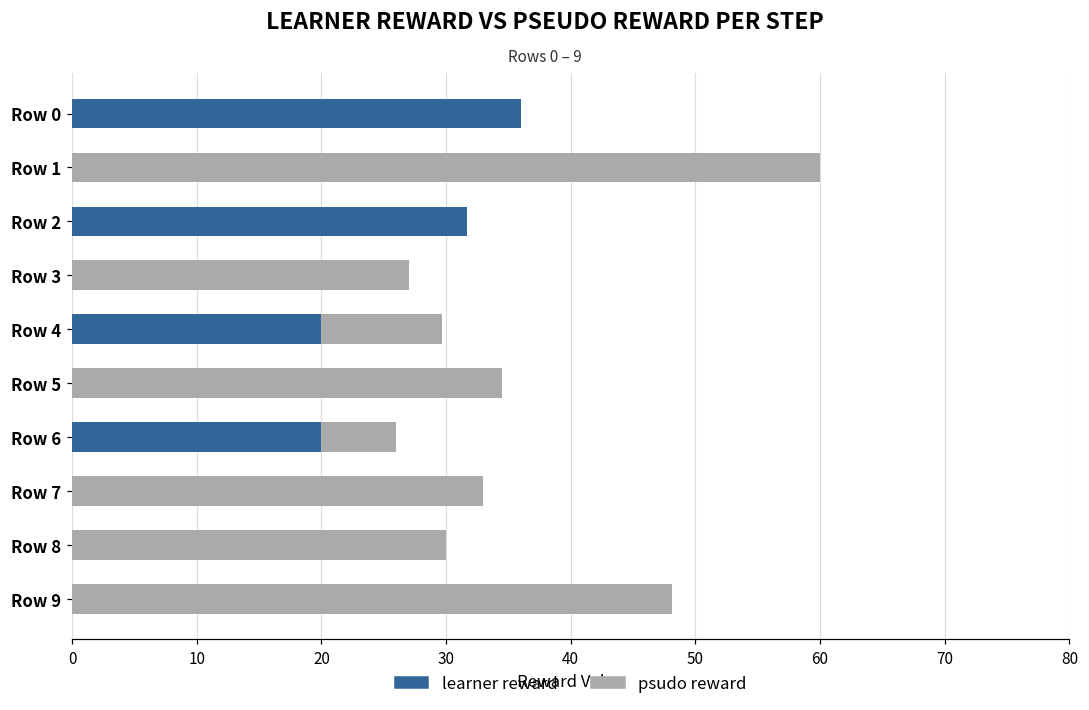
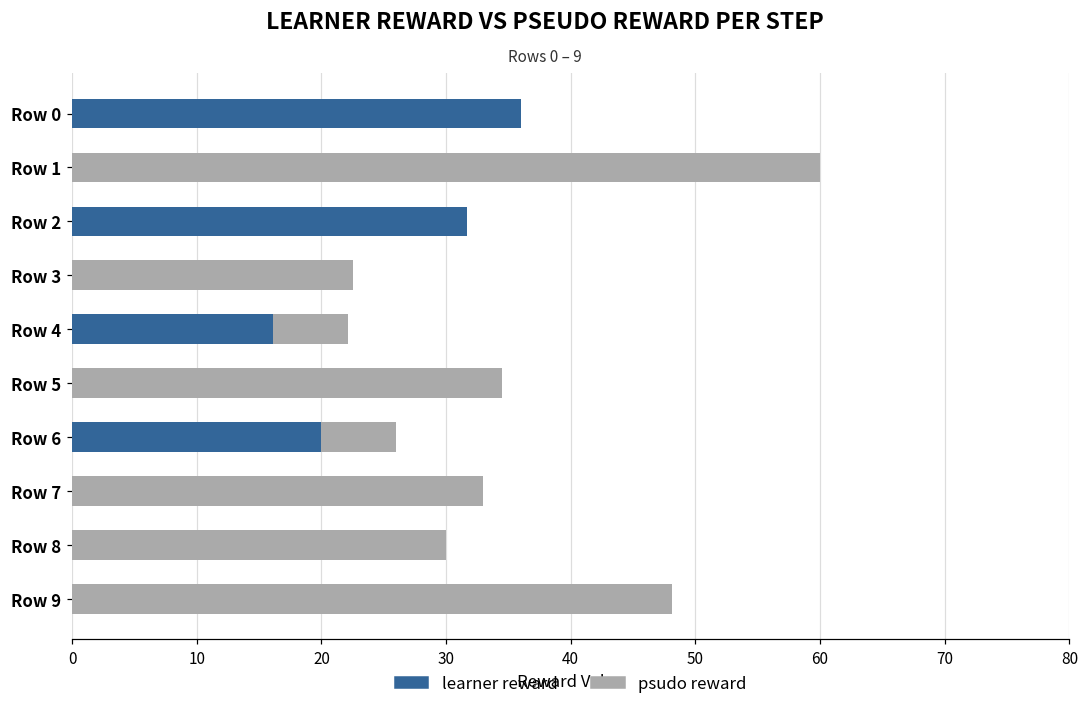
psudo reward, Row 3: 27.0 -> 22.5
learner reward, Row 4: 20.0 -> 16.1
psudo reward, Row 4: 9.7 -> 6.0
